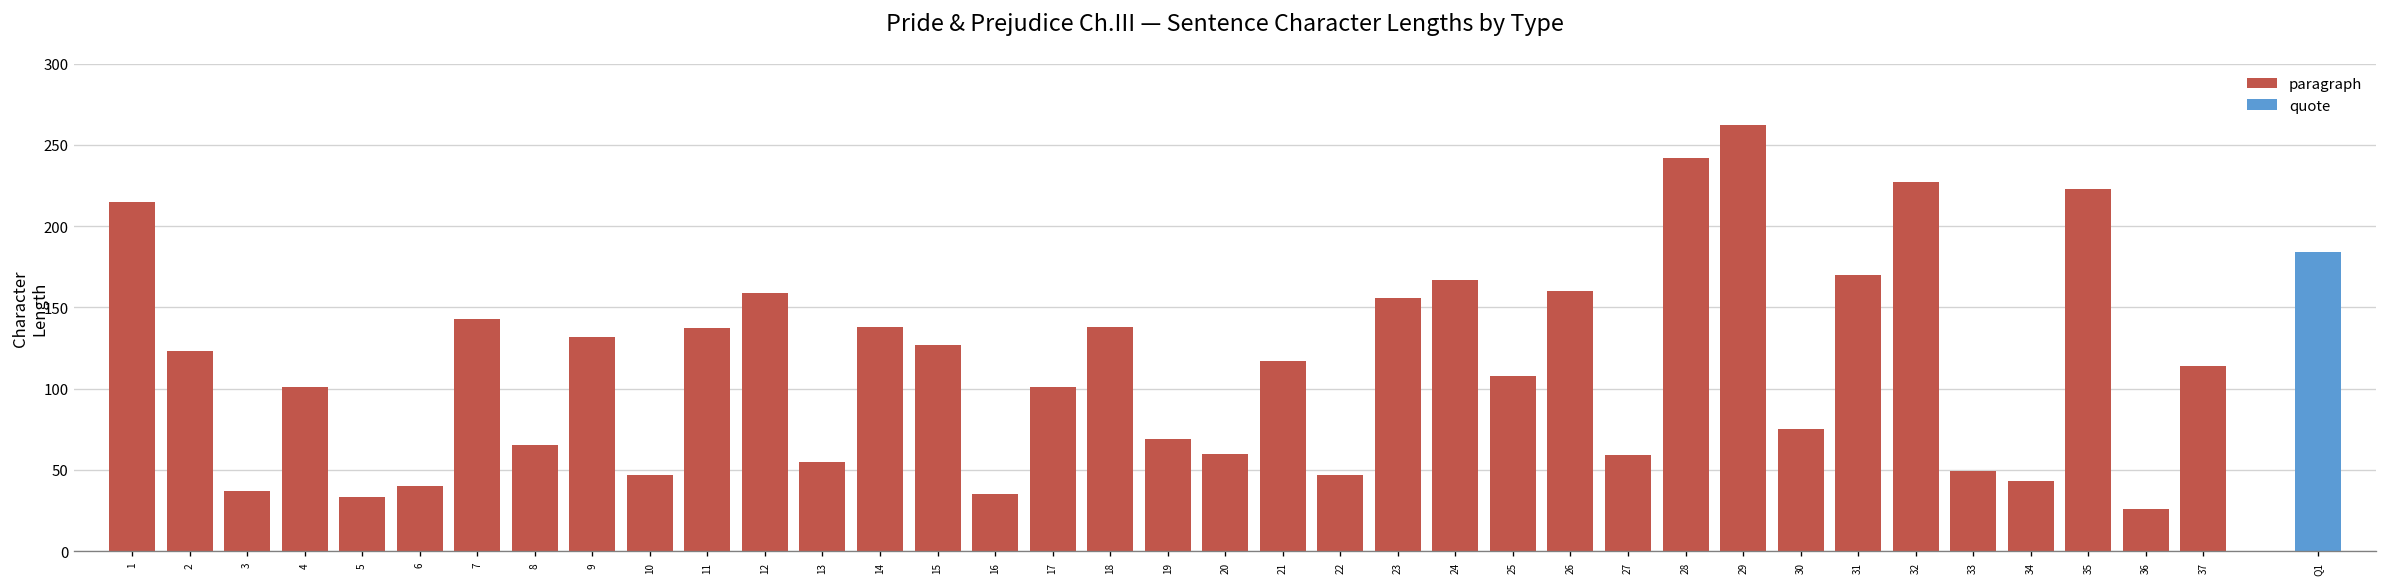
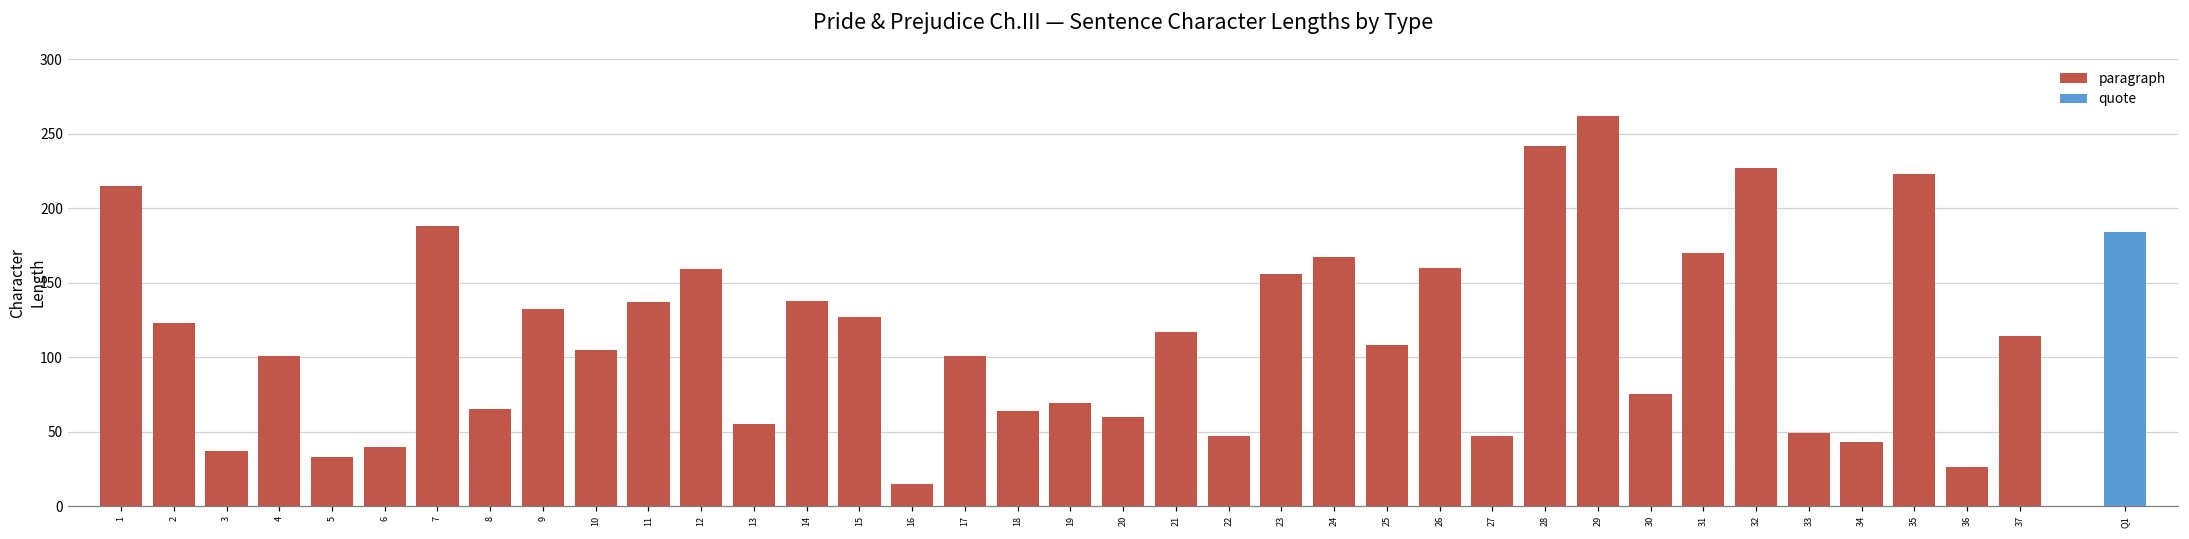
paragraph, 7: 143 -> 188
paragraph, 10: 47 -> 105
paragraph, 16: 35 -> 15
paragraph, 18: 138 -> 64
paragraph, 27: 59 -> 47
